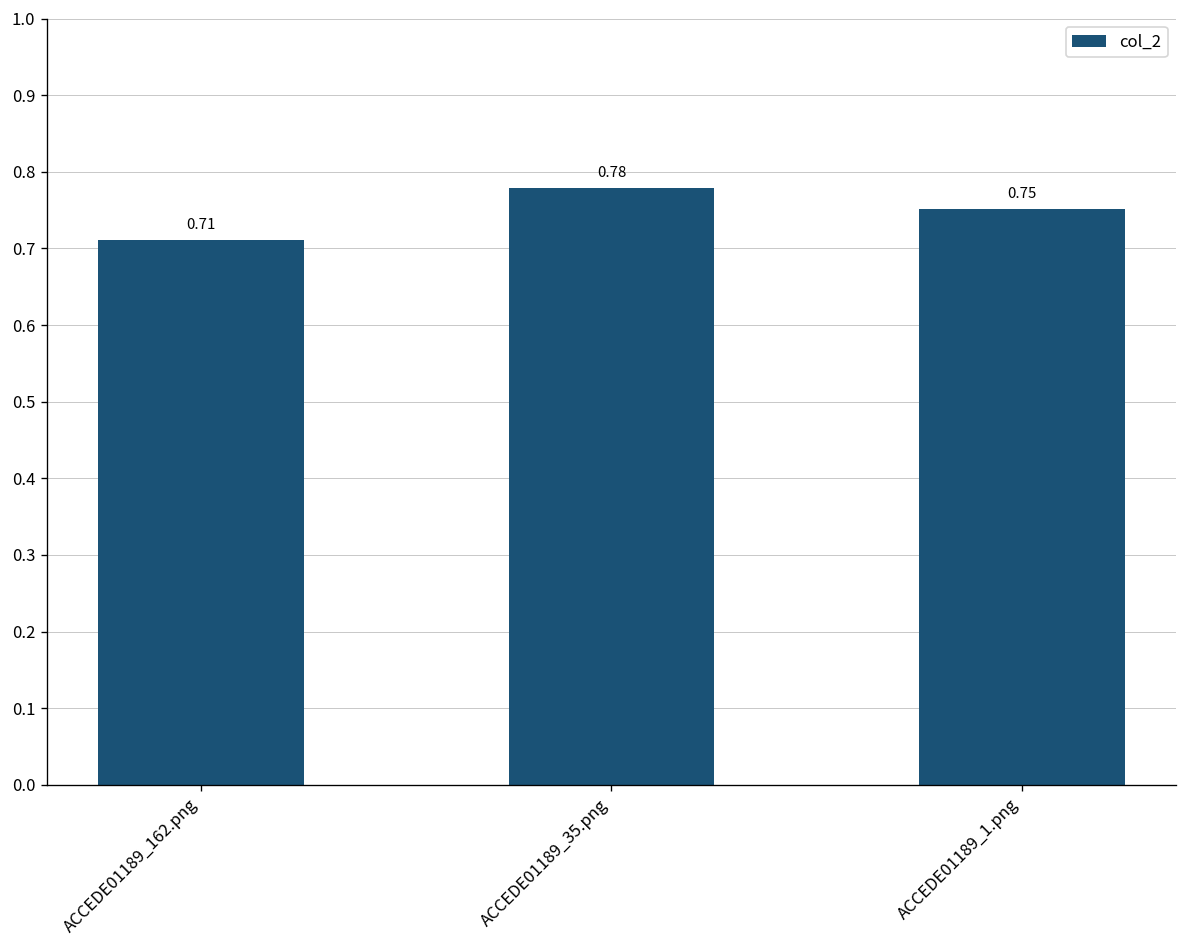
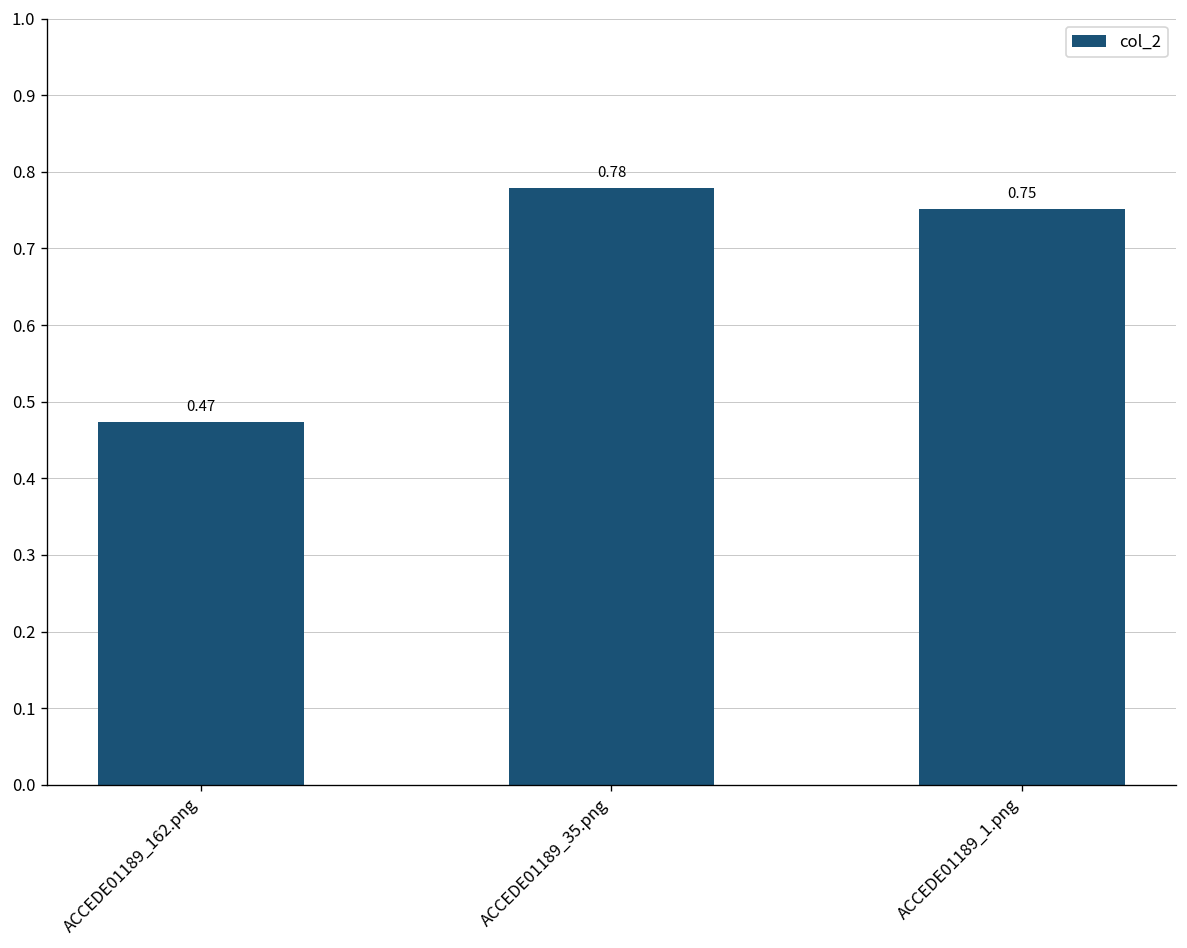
ACCEDE01189_162.png: 0.71 -> 0.47
